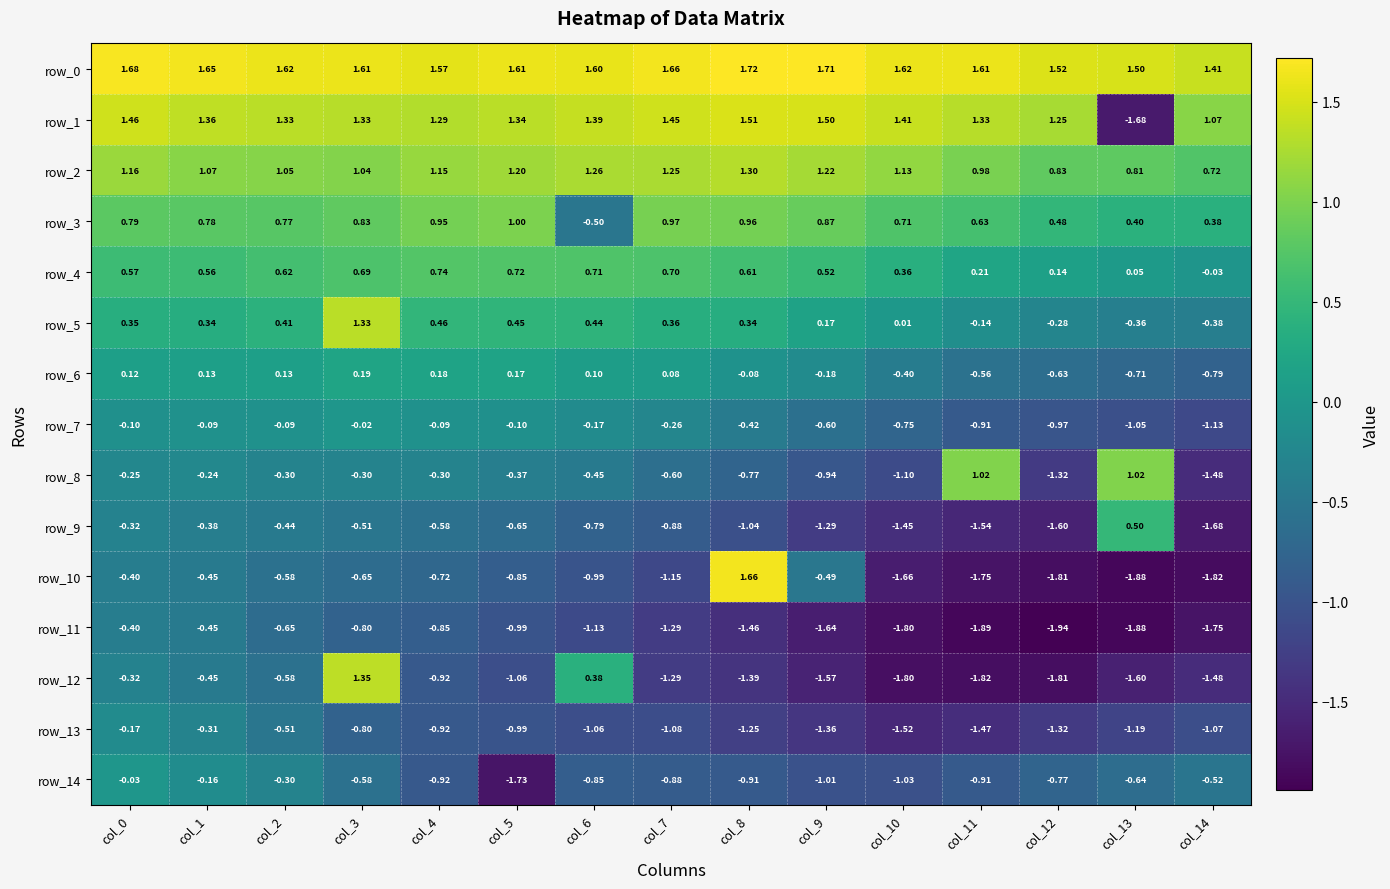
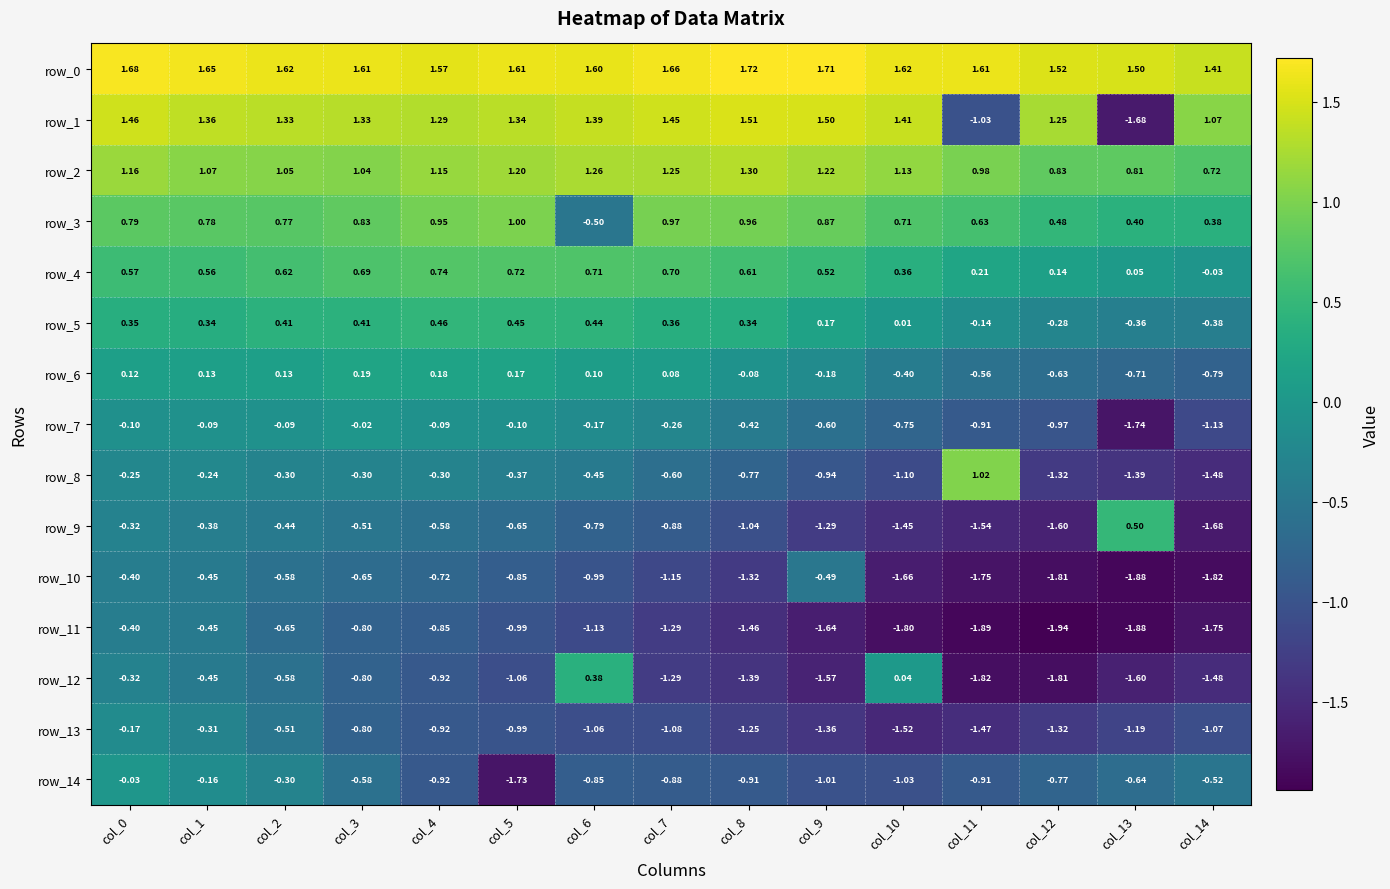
row_1, col_11: 1.33 -> -1.03
row_5, col_3: 1.33 -> 0.41
row_7, col_13: -1.05 -> -1.74
row_8, col_13: 1.02 -> -1.39
row_10, col_8: 1.66 -> -1.32
row_12, col_3: 1.35 -> -0.80
row_12, col_10: -1.80 -> 0.04
